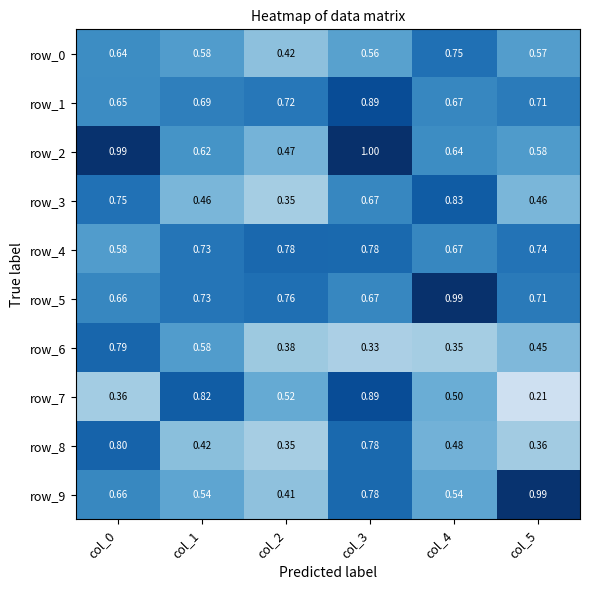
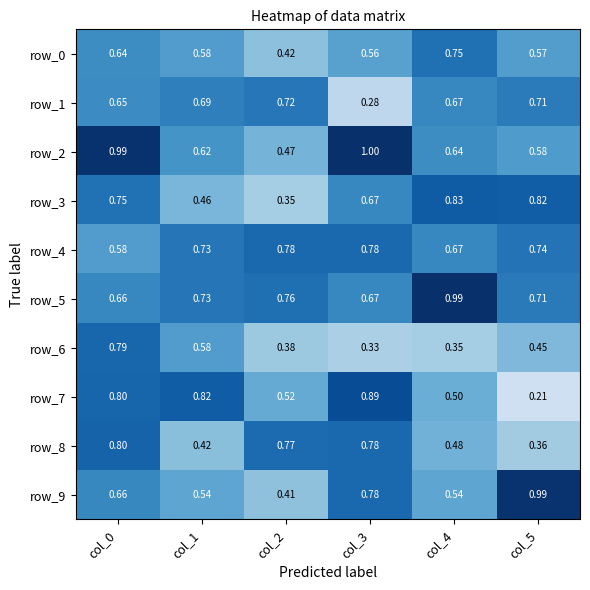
row_1, col_3: 0.89 -> 0.28
row_3, col_5: 0.46 -> 0.82
row_7, col_0: 0.36 -> 0.80
row_8, col_2: 0.35 -> 0.77
